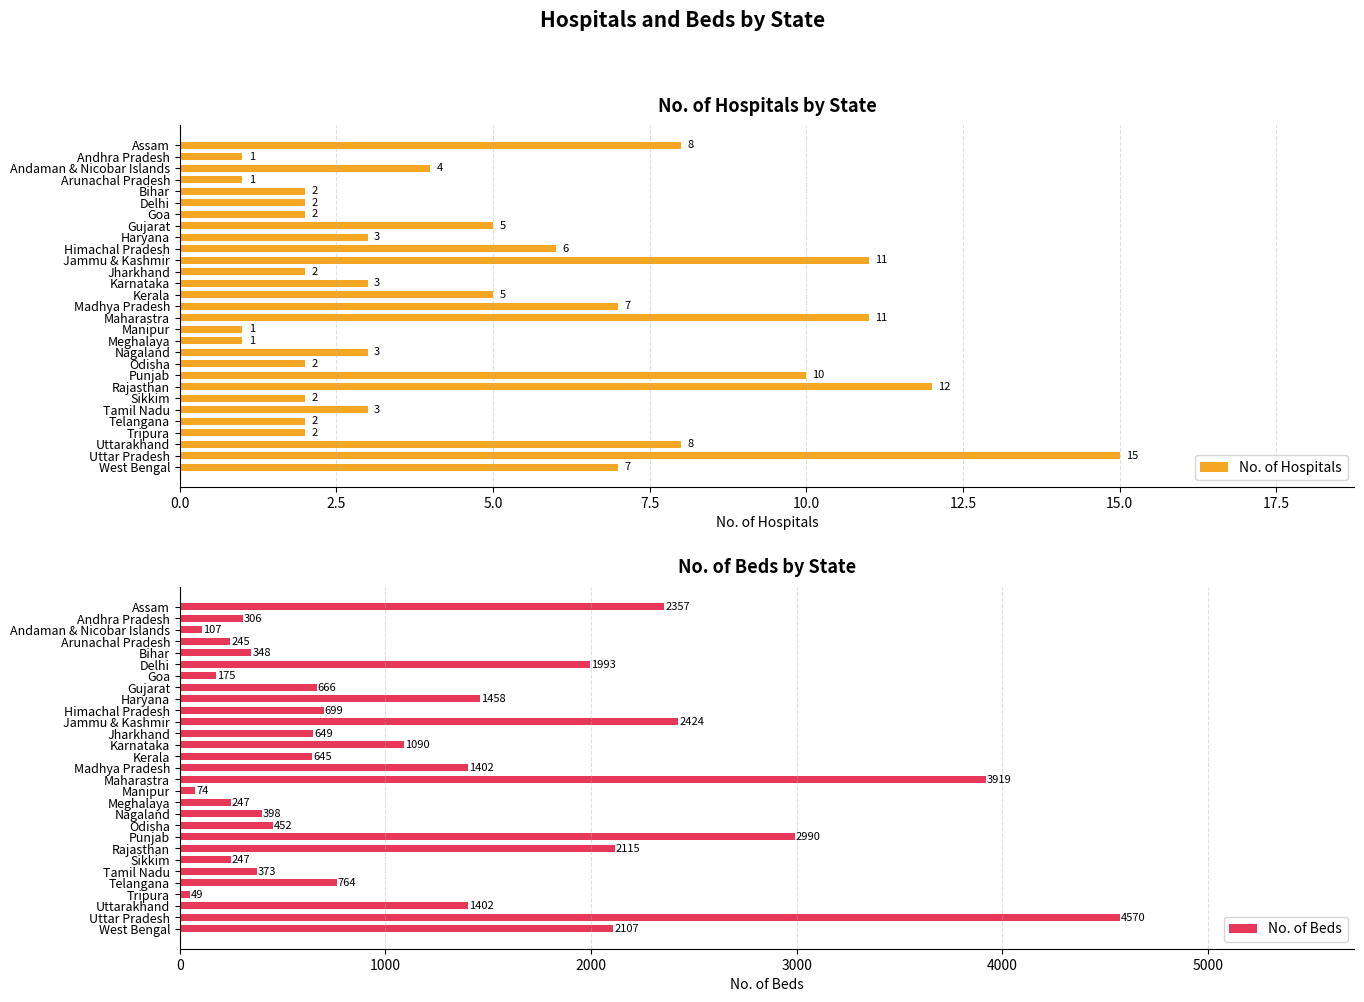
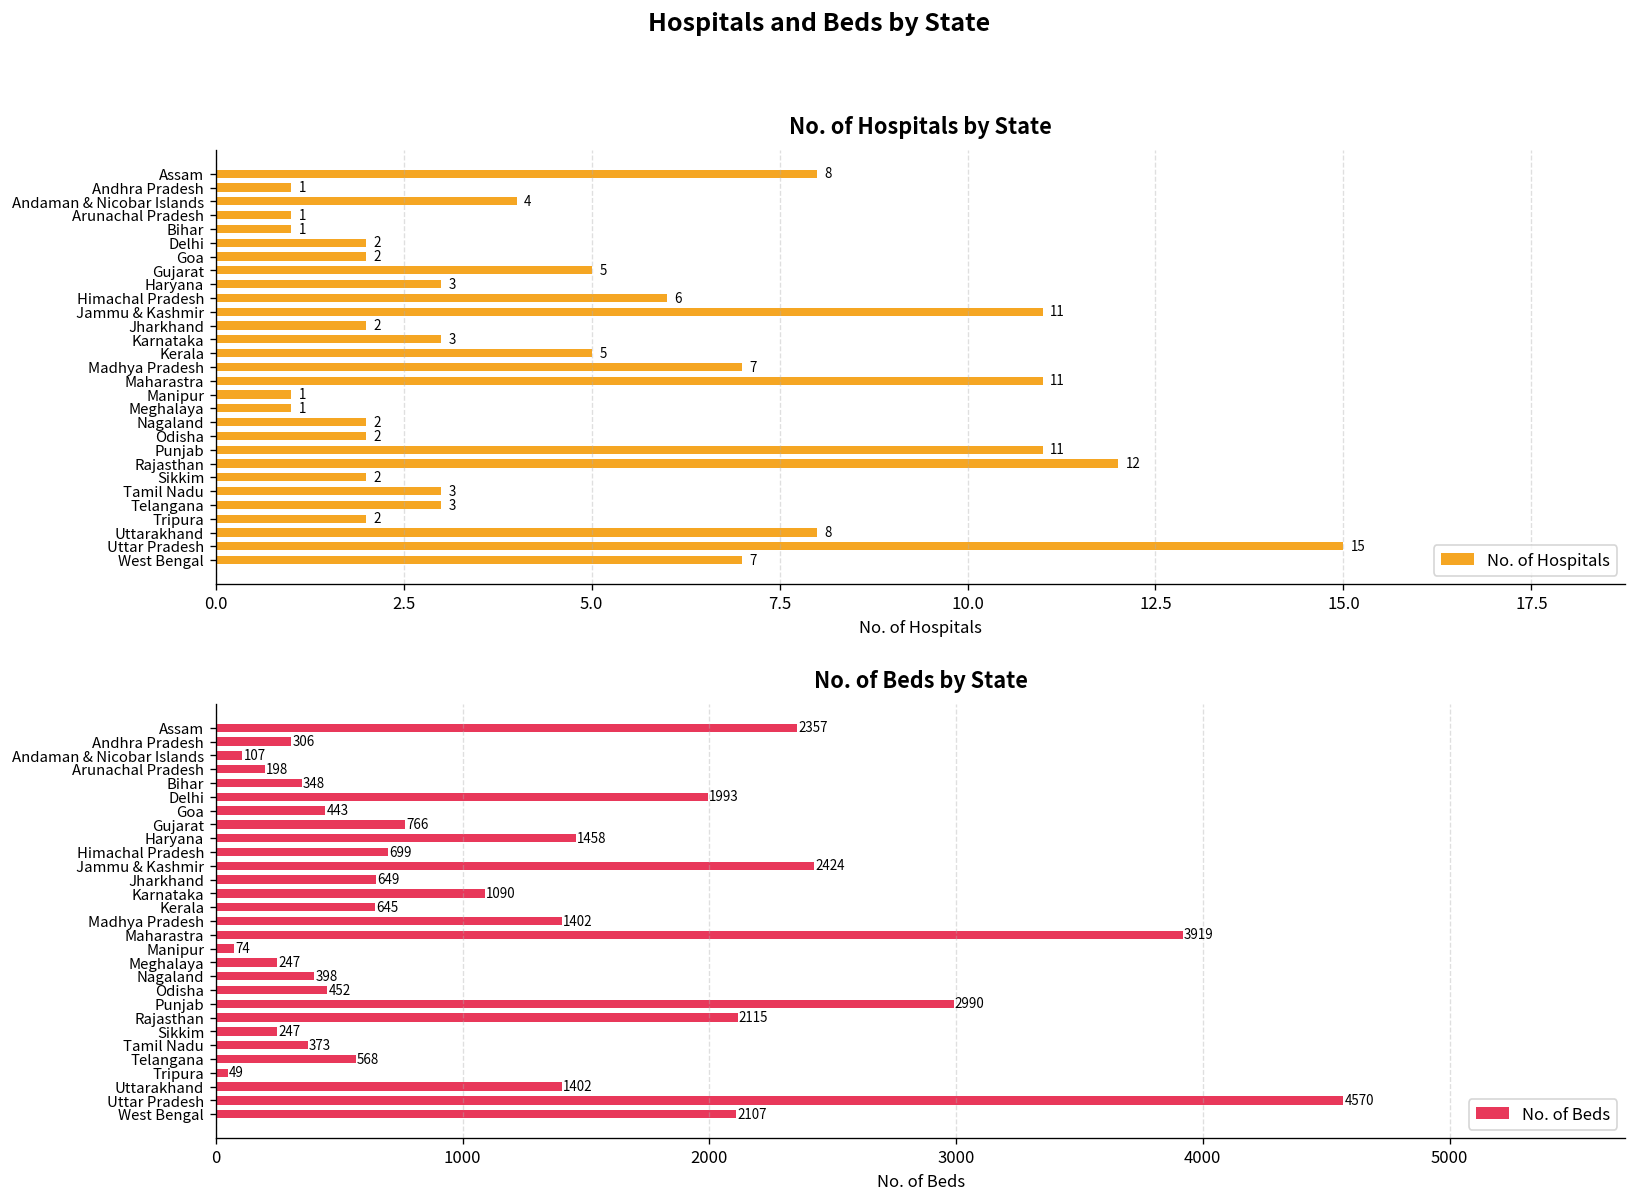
No. of Hospitals by State, Bihar: 2 -> 1
No. of Hospitals by State, Nagaland: 3 -> 2
No. of Hospitals by State, Punjab: 10 -> 11
No. of Hospitals by State, Telangana: 2 -> 3
No. of Beds by State, Arunachal Pradesh: 245 -> 198
No. of Beds by State, Goa: 175 -> 443
No. of Beds by State, Gujarat: 666 -> 766
No. of Beds by State, Telangana: 764 -> 568
